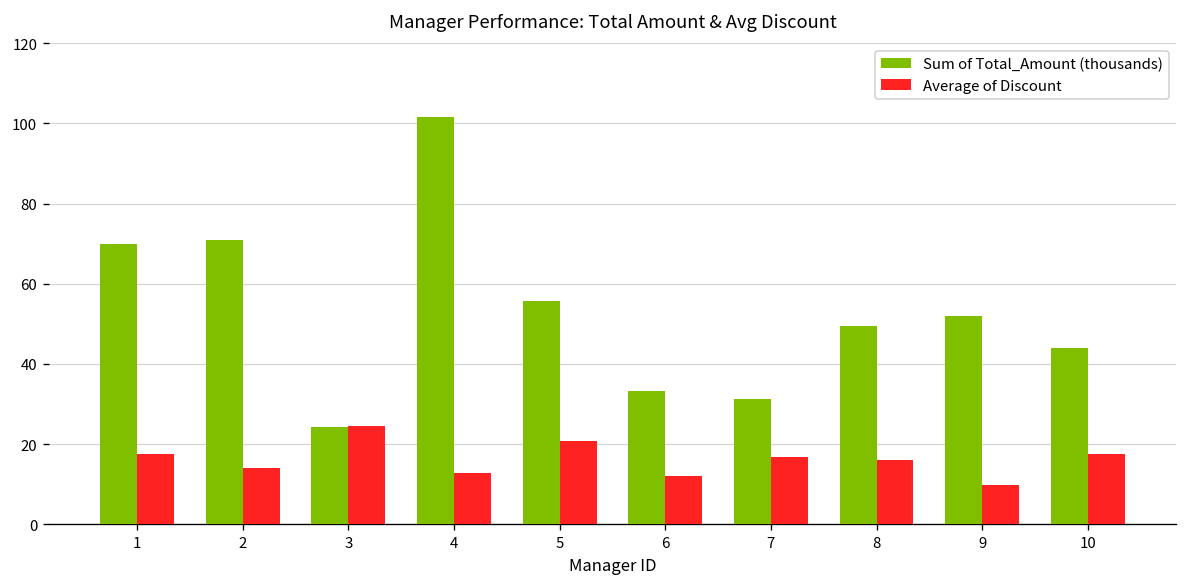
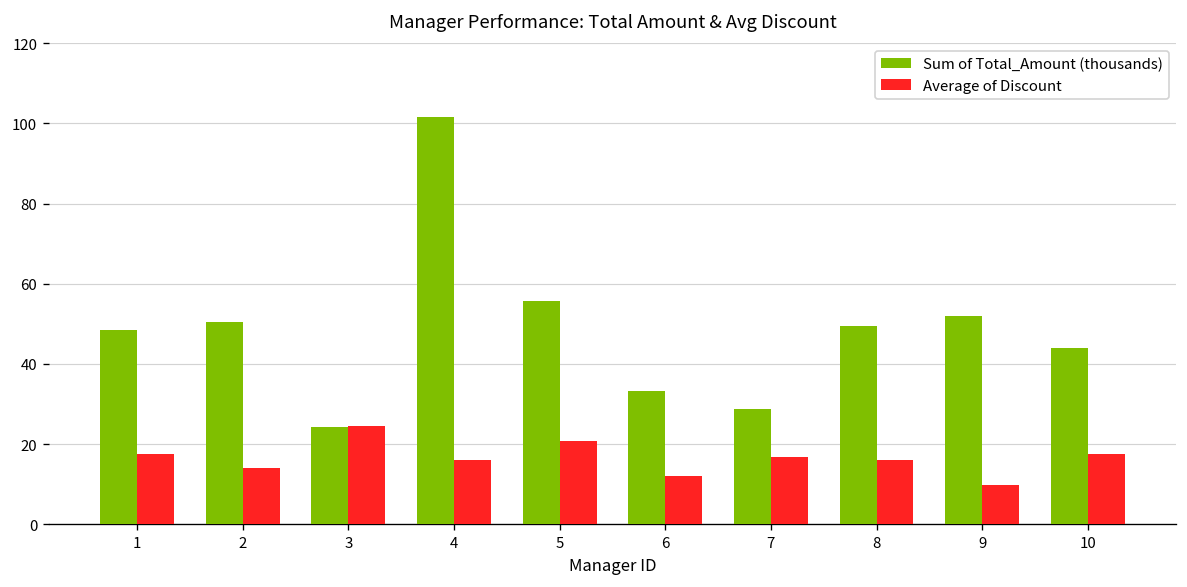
Sum of Total_Amount (thousands), 1: 70 -> 48
Sum of Total_Amount (thousands), 2: 71 -> 51
Average of Discount, 4: 13 -> 16
Sum of Total_Amount (thousands), 7: 31 -> 29
